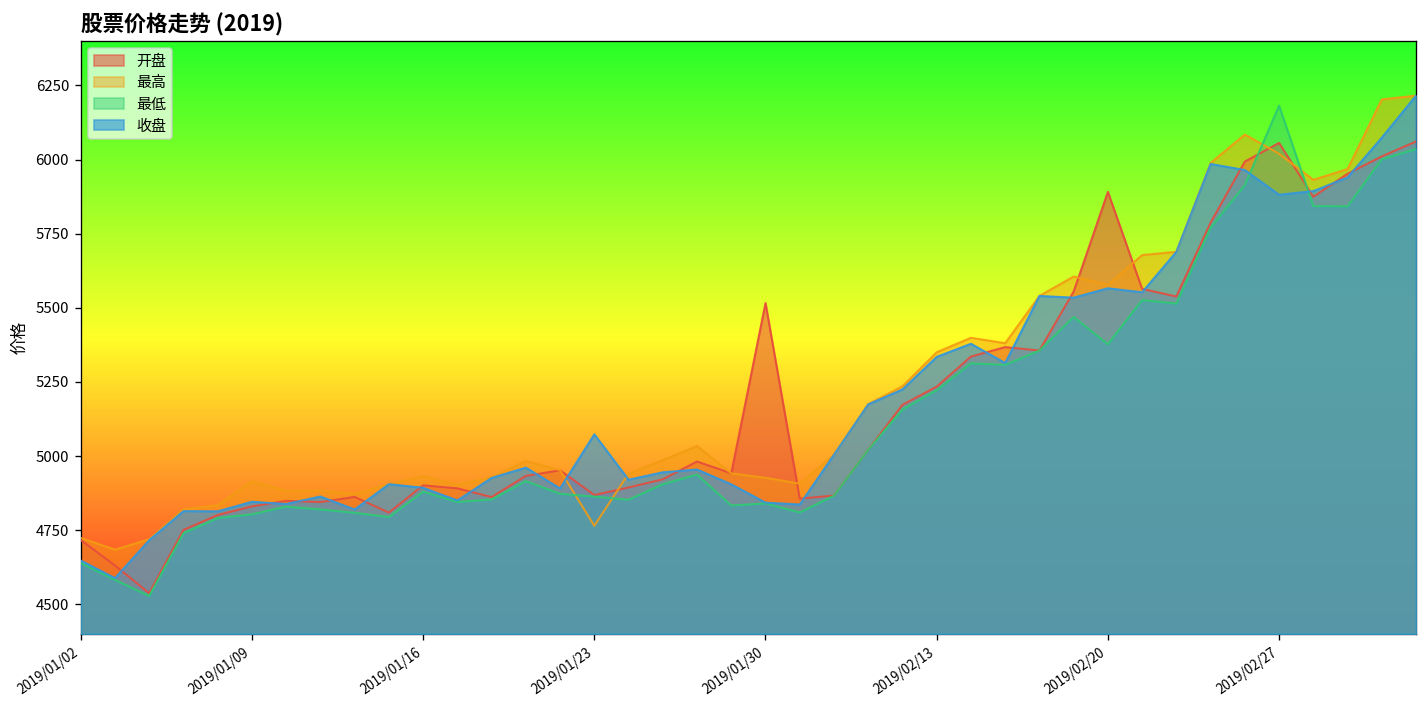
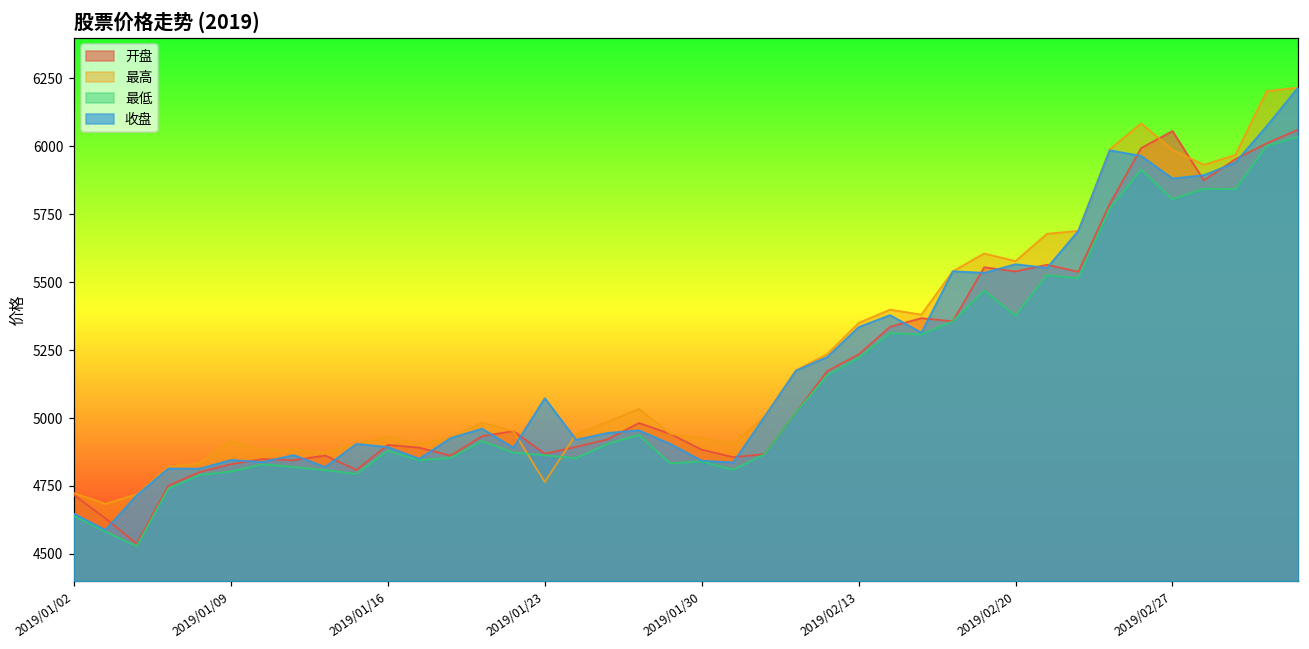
开盘, 2019/01/30: 5520 -> 4880
开盘, 2019/02/20: 5890 -> 5540
最高, 2019/02/27: 6020 -> 5990
最低, 2019/02/27: 6180 -> 5810
